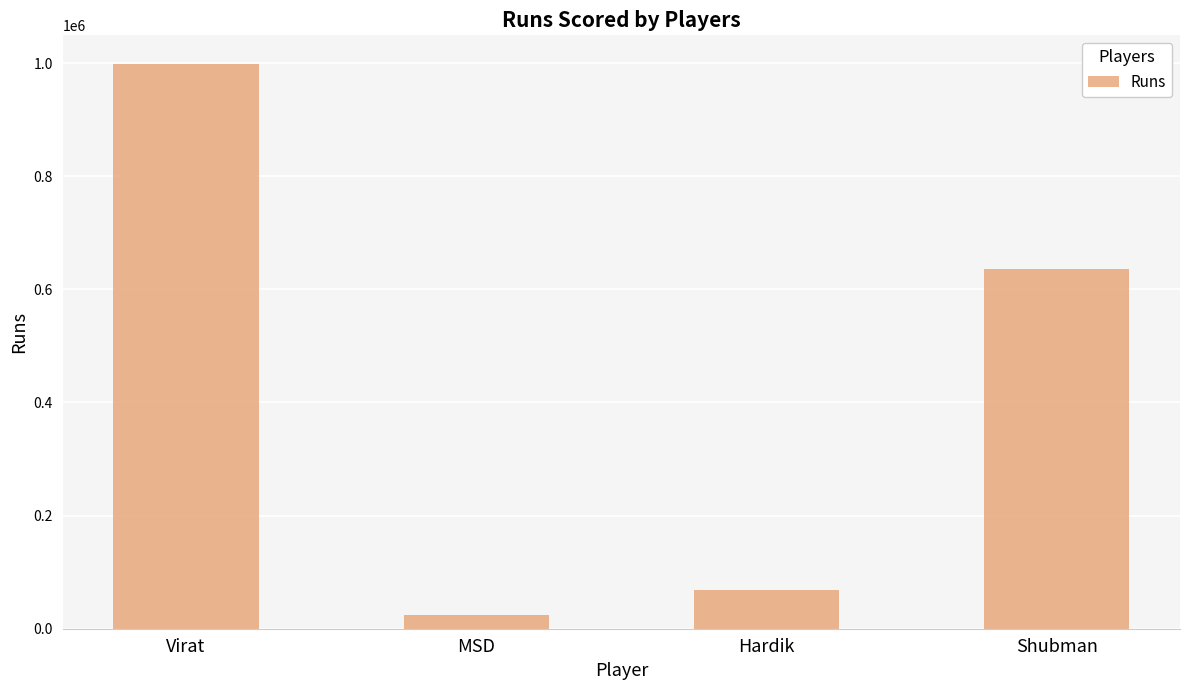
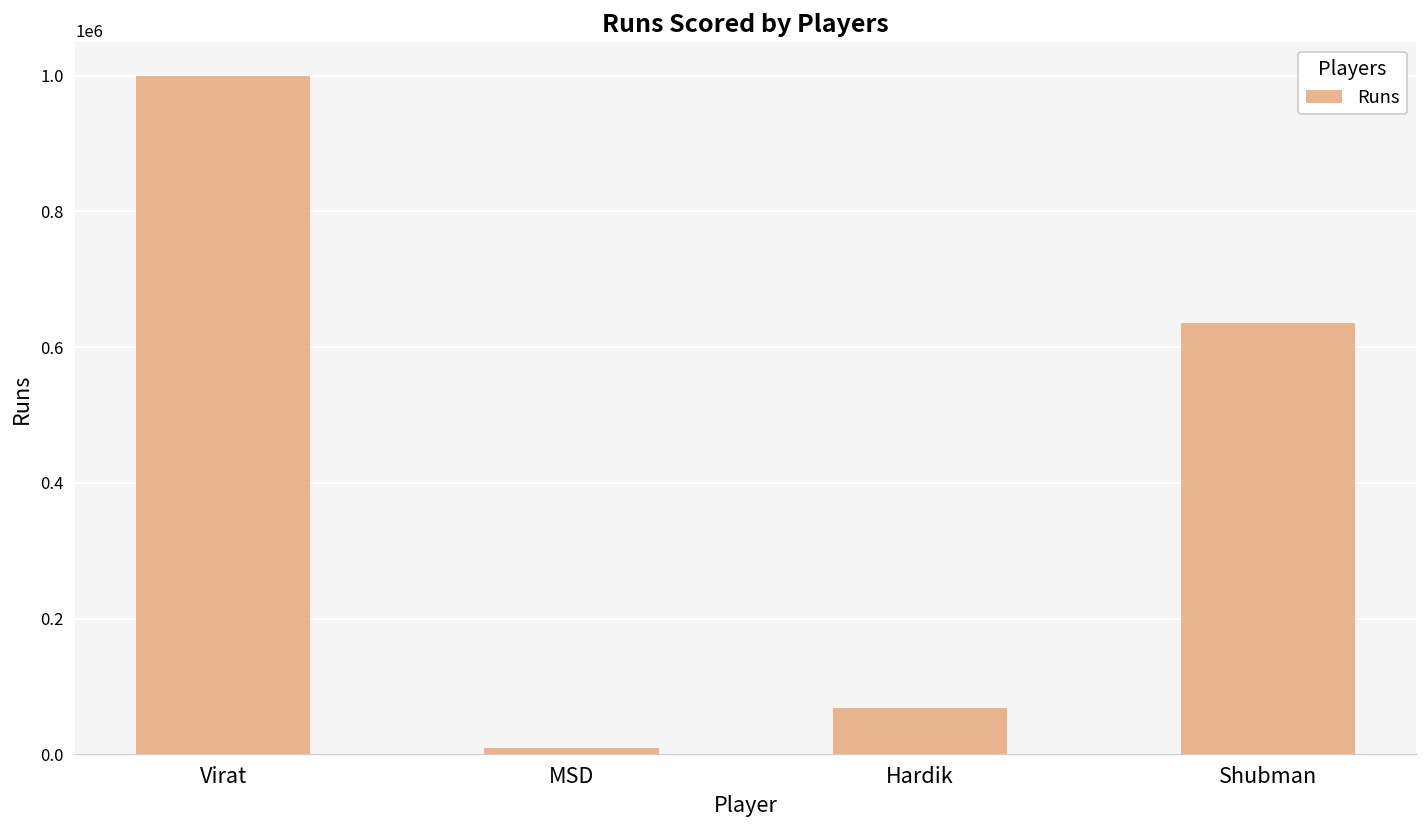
MSD: 20000 -> 10000
